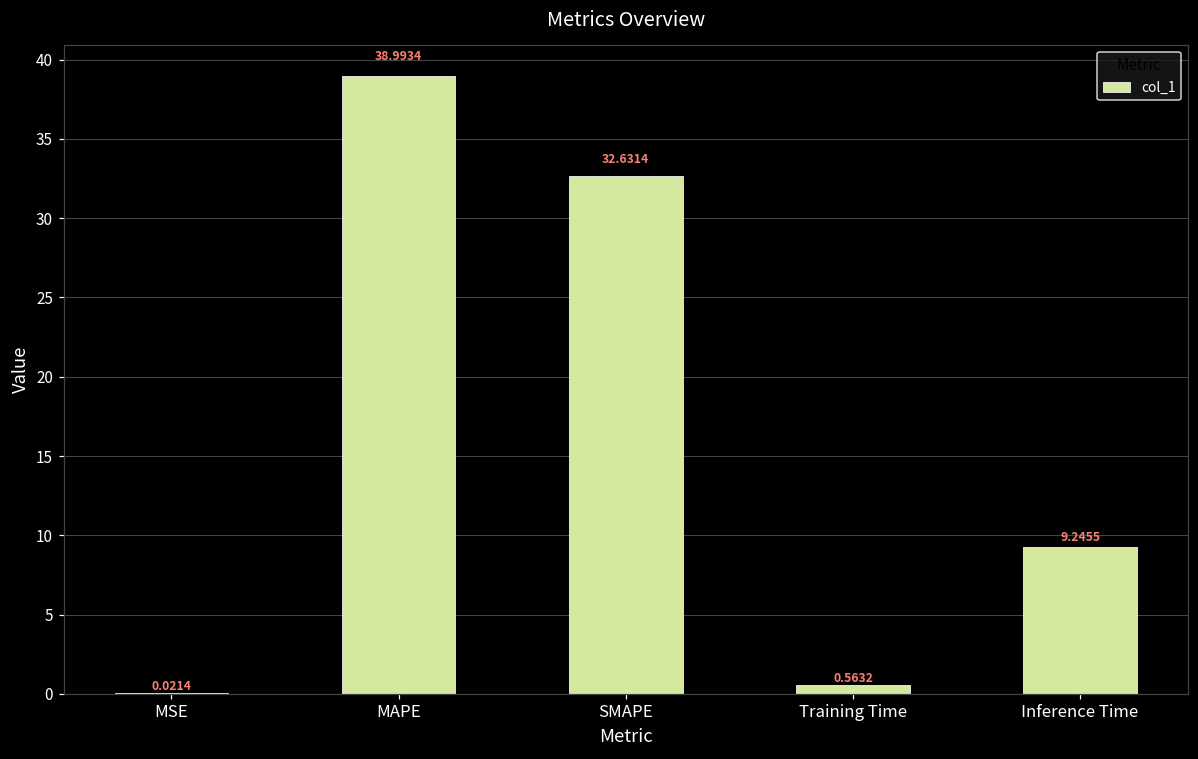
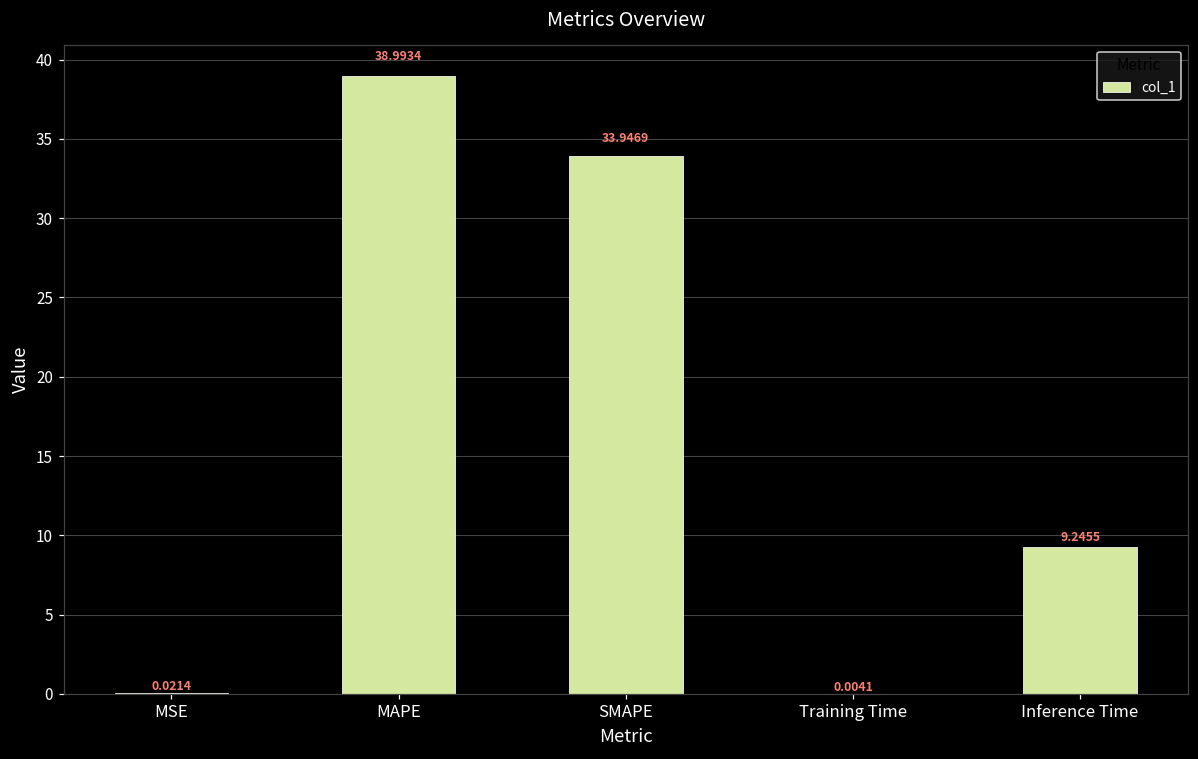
SMAPE: 32.6314 -> 33.9469
Training Time: 0.5632 -> 0.0041
